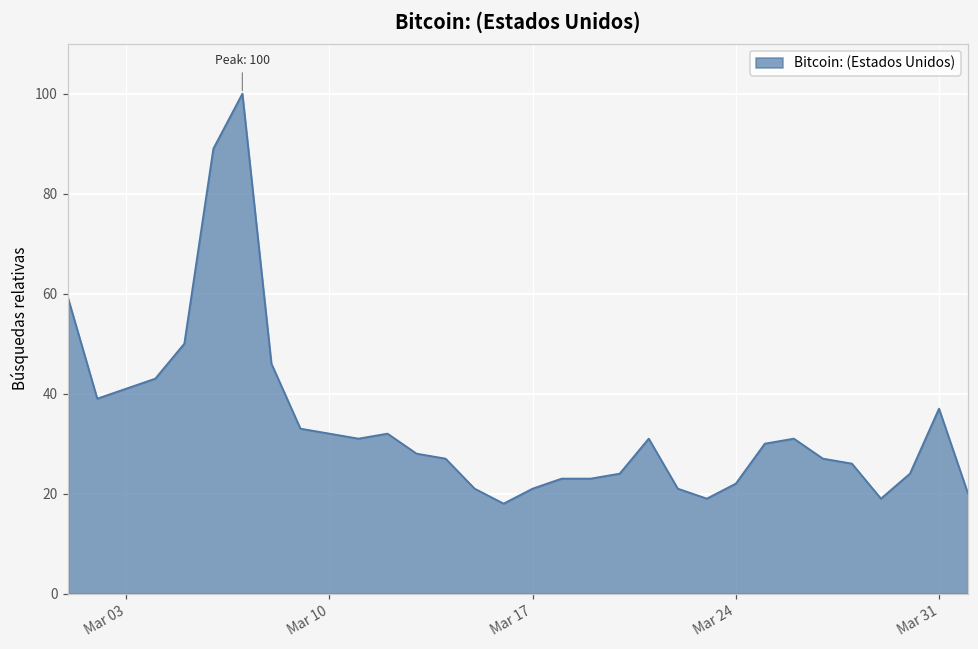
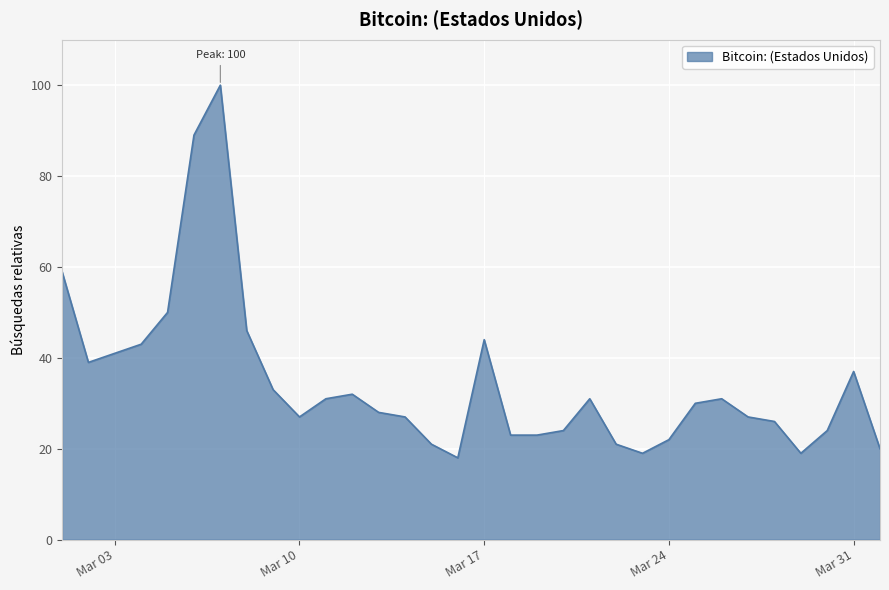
Mar 10: 32 -> 27
Mar 17: 21 -> 44
